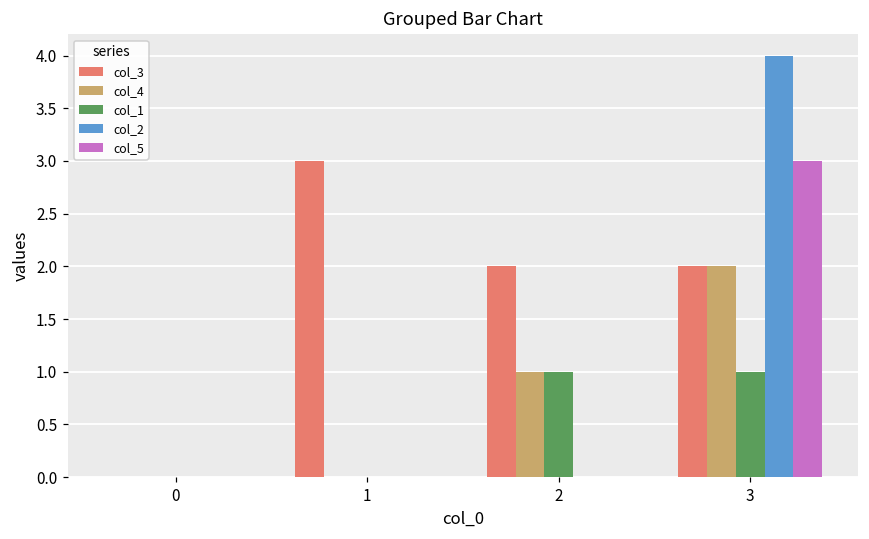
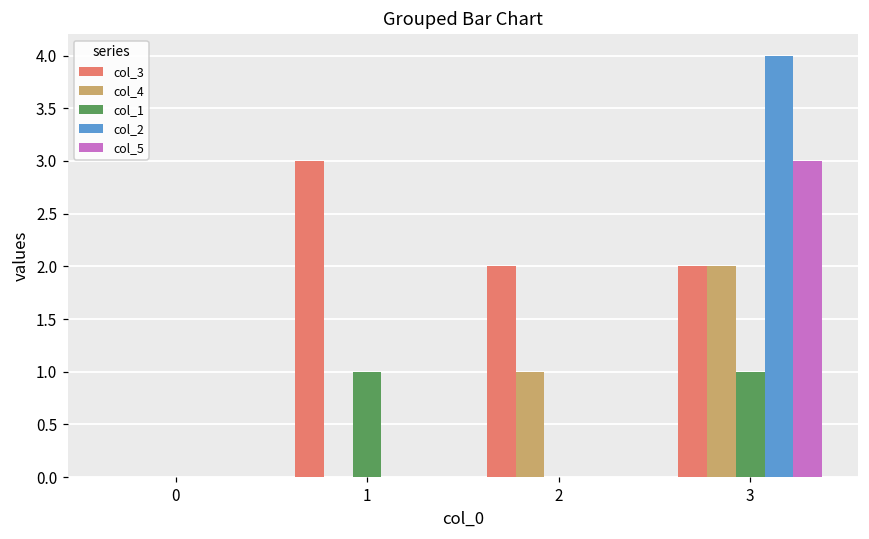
col_1, 1: 0 -> 1
col_1, 2: 1 -> 0
